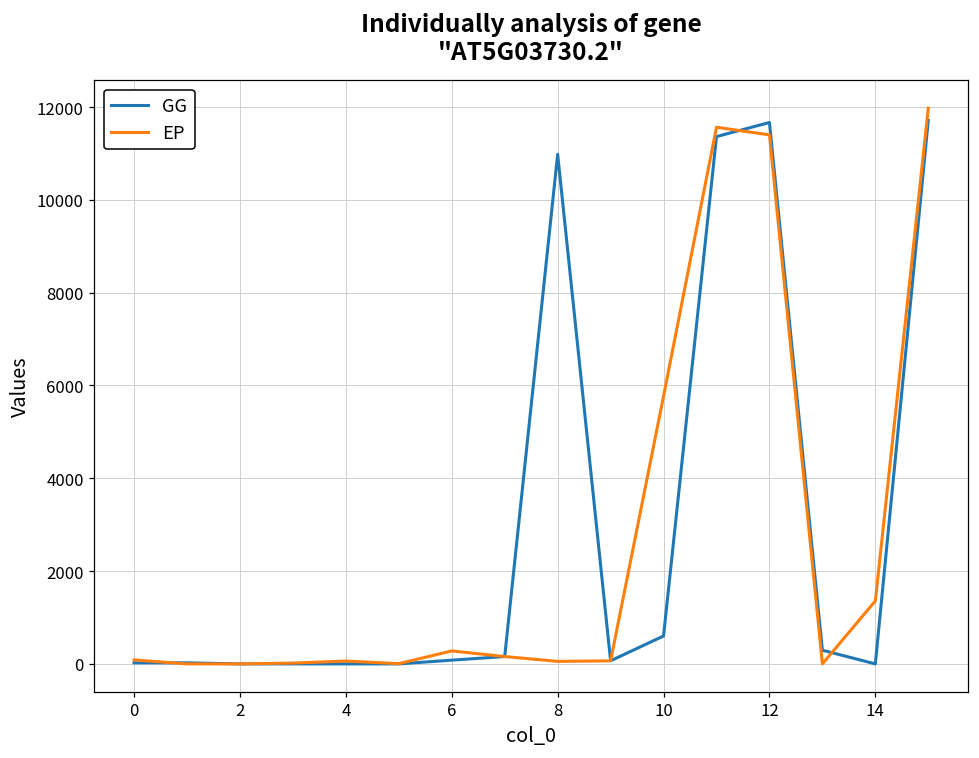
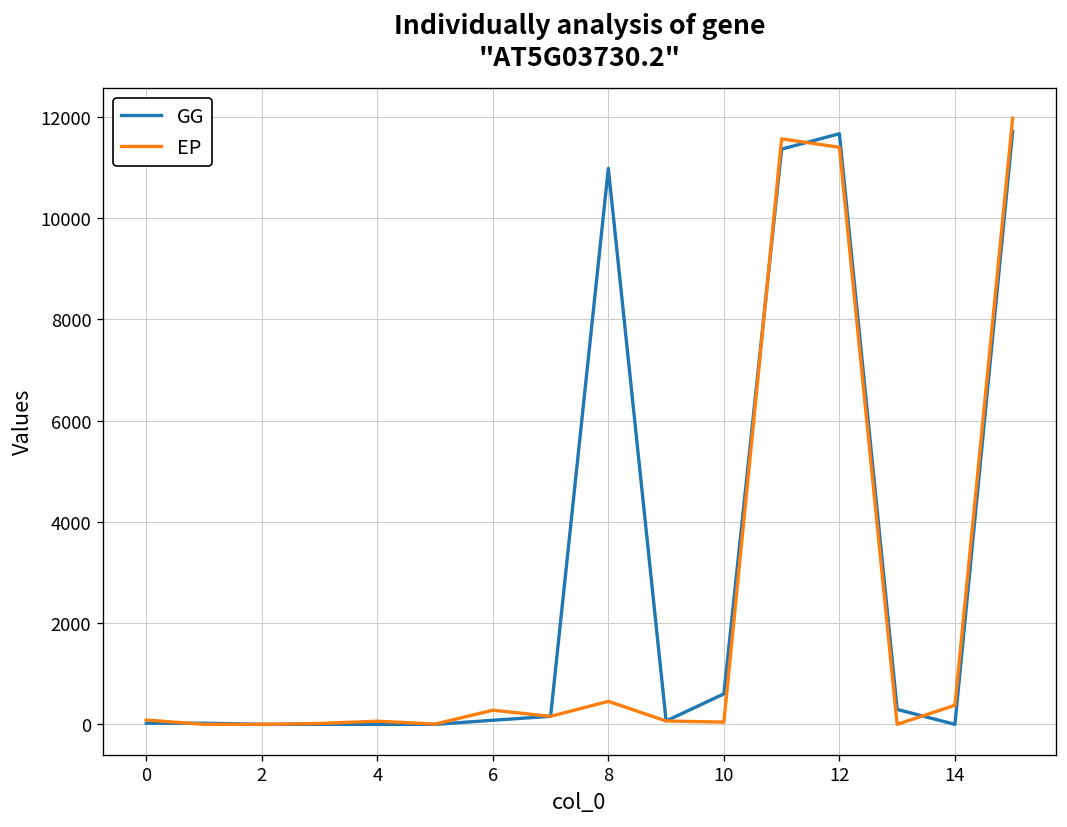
EP, 8: 100 -> 500
EP, 10: 5800 -> 0
EP, 14: 1400 -> 400
